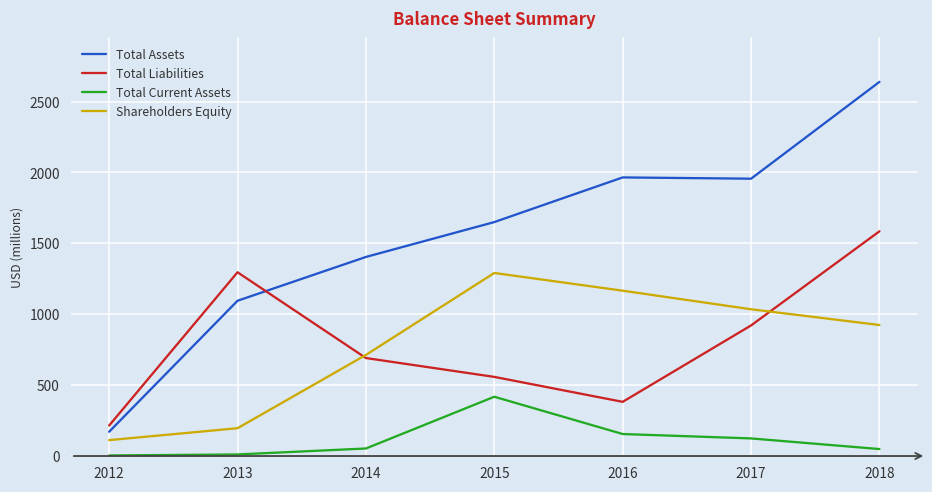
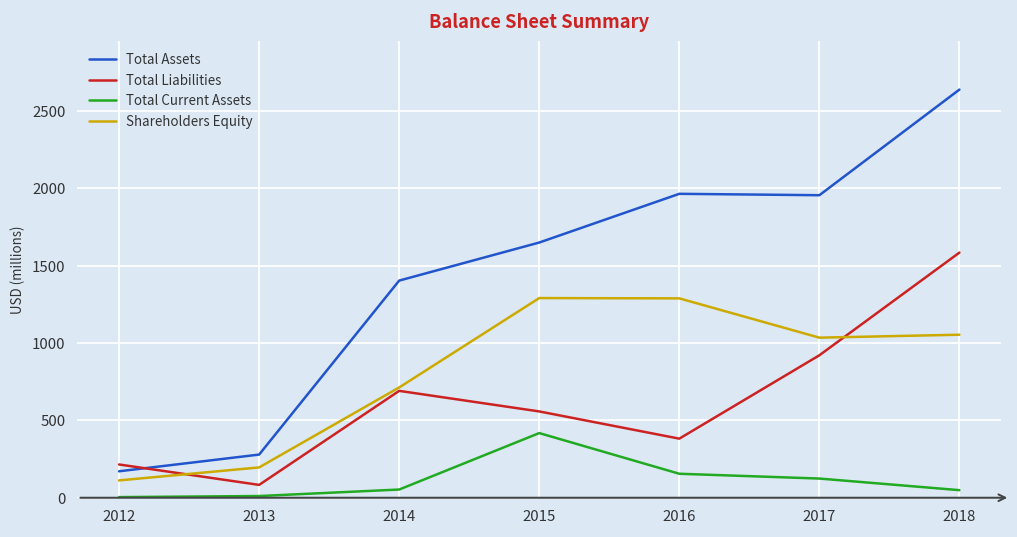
Total Assets, 2013: 1100 -> 280
Total Liabilities, 2013: 1300 -> 80
Shareholders Equity, 2016: 1170 -> 1290
Shareholders Equity, 2018: 920 -> 1050
